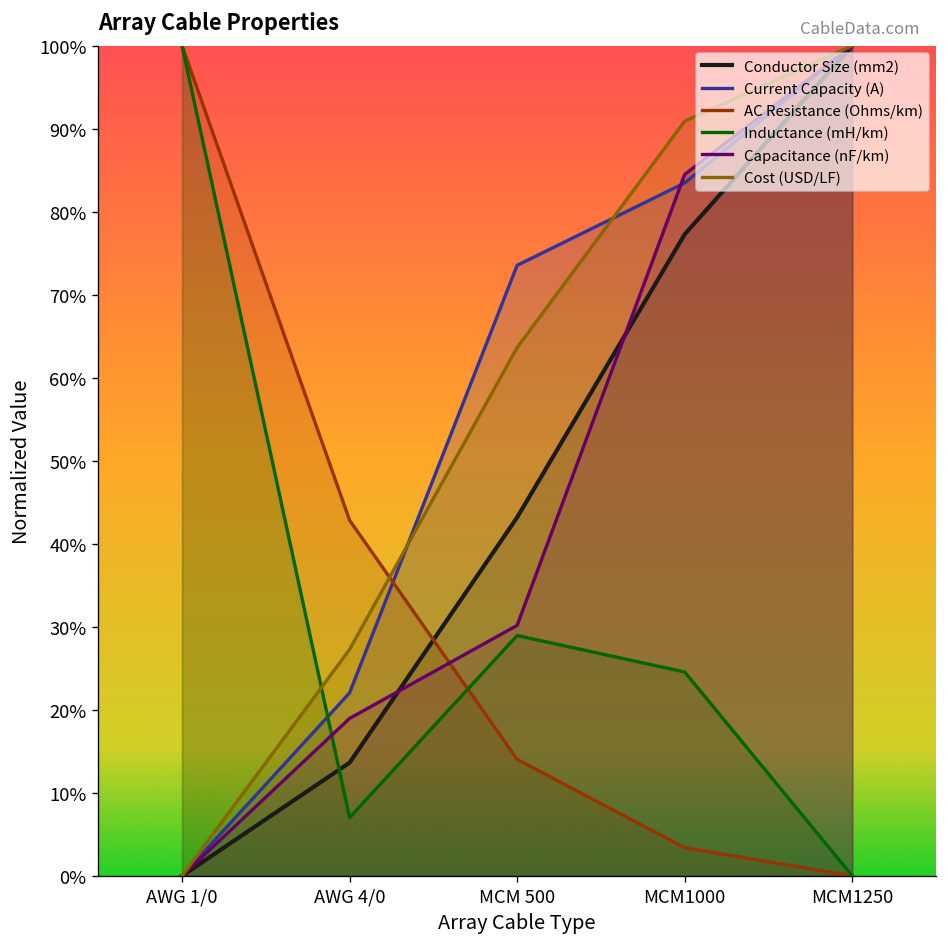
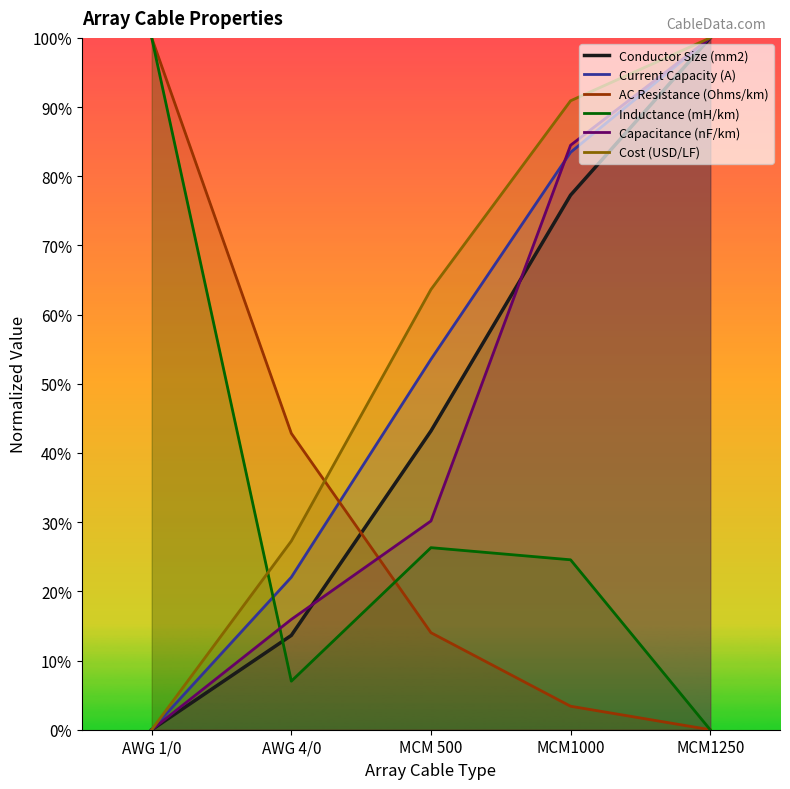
Capacitance (nF/km), AWG 4/0: 19% -> 16%
Current Capacity (A), MCM 500: 74% -> 54%
Inductance (mH/km), MCM 500: 29% -> 26%
